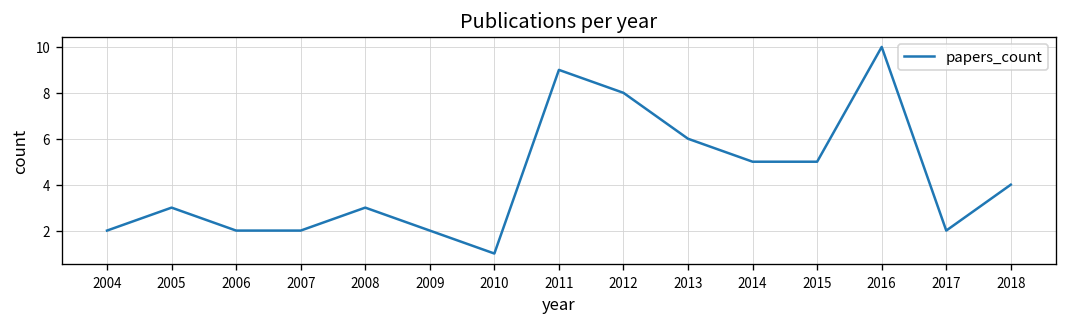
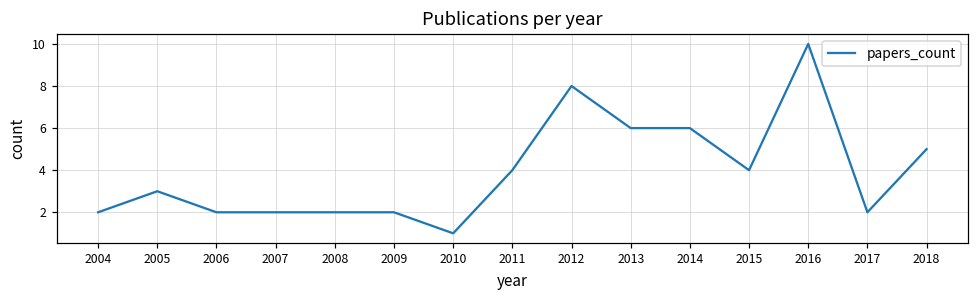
2008: 3 -> 2
2011: 9 -> 4
2014: 5 -> 6
2015: 5 -> 4
2018: 4 -> 5
